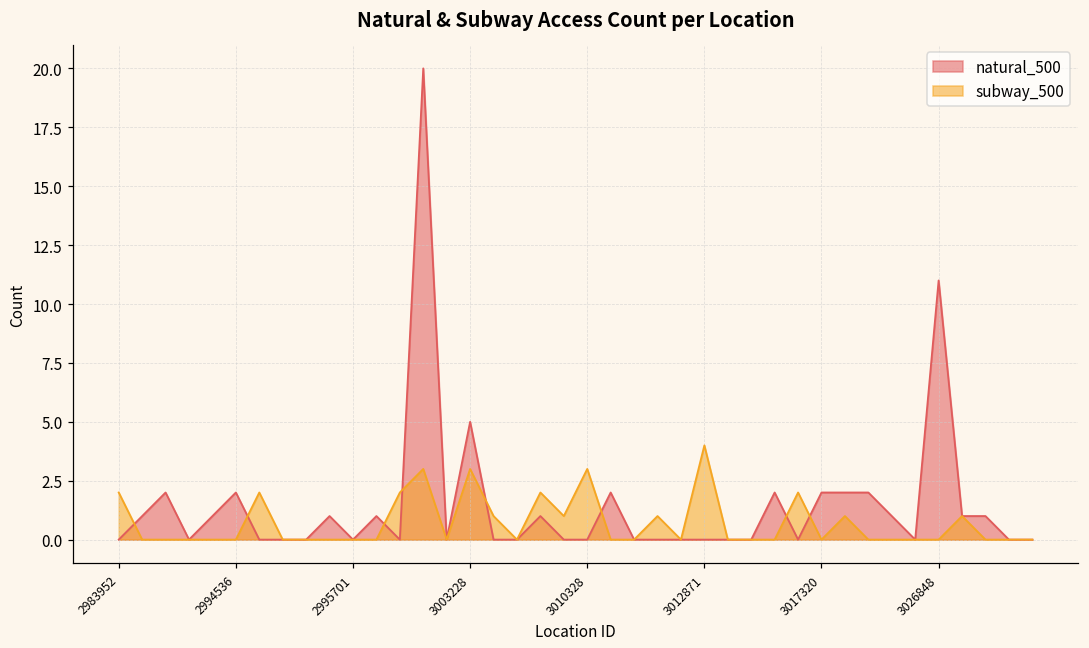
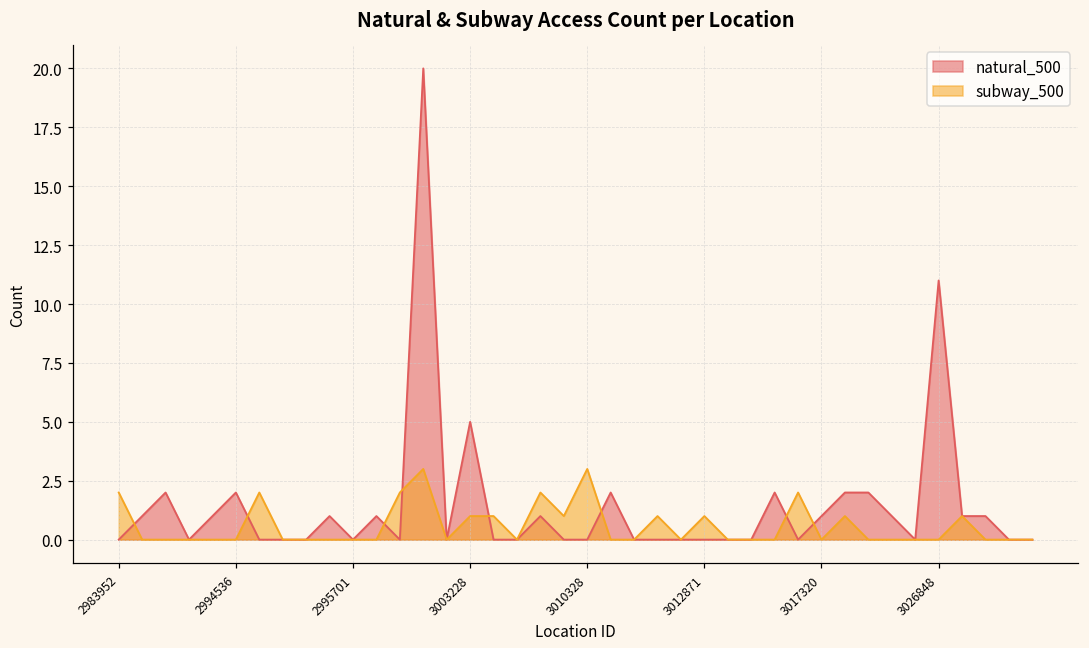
subway_500, 3003228: 3 -> 1
subway_500, 3012871: 4 -> 1
natural_500, 3017320: 2 -> 1
